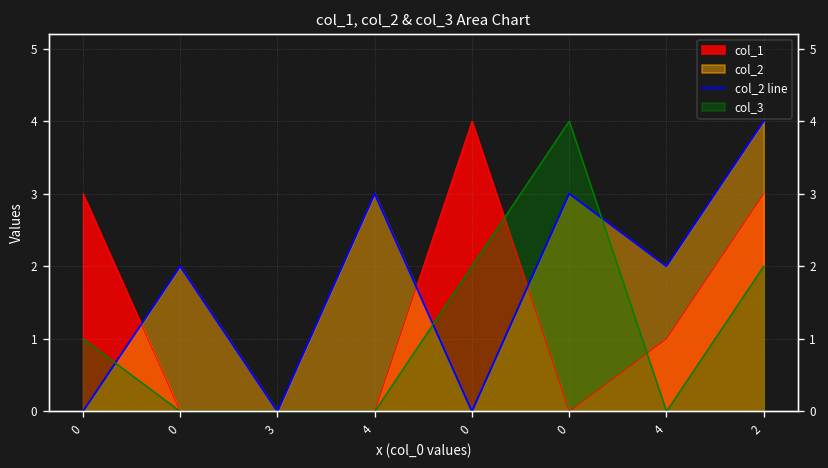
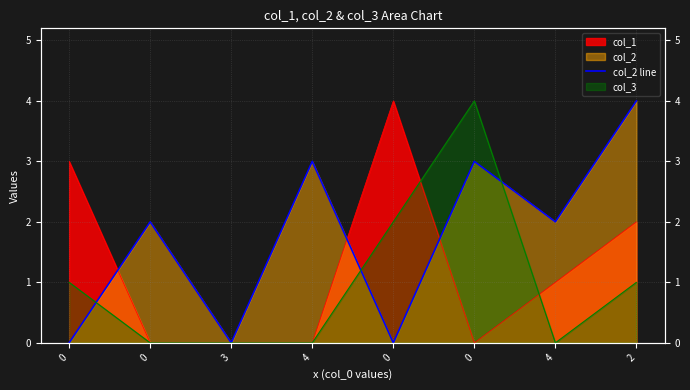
col_1, 2: 3 -> 2
col_3, 2: 2 -> 1
